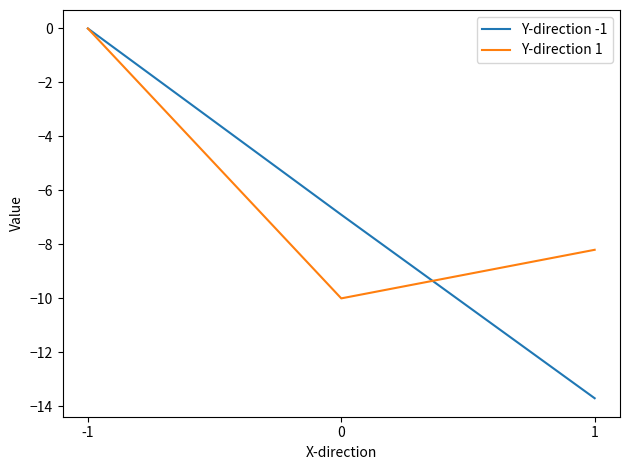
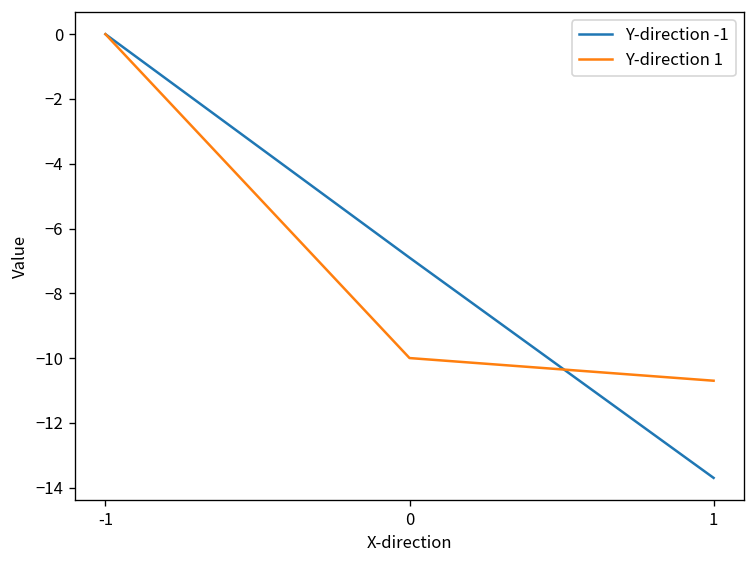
Y-direction 1, 1: -8.2 -> -10.7
